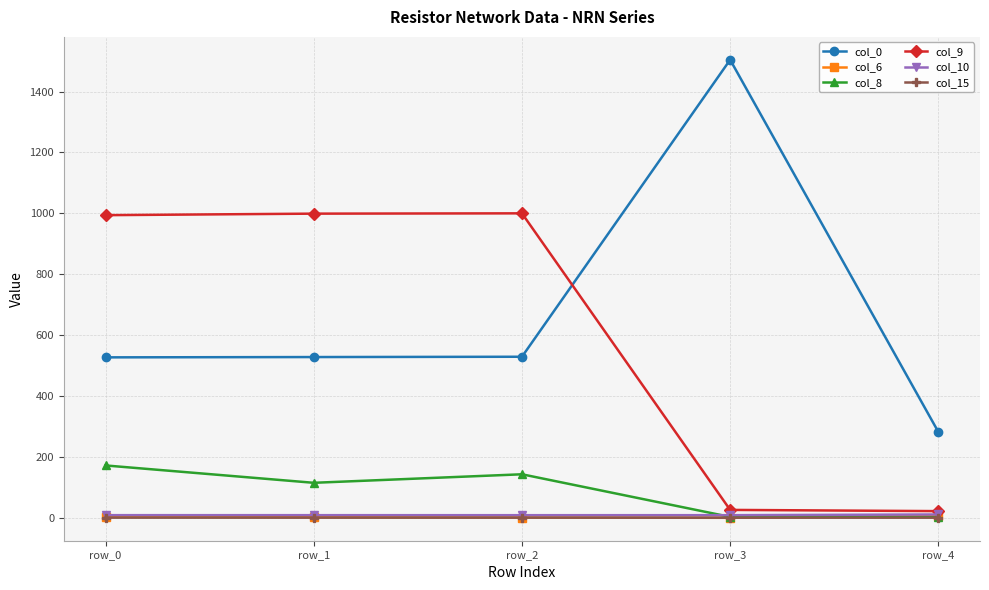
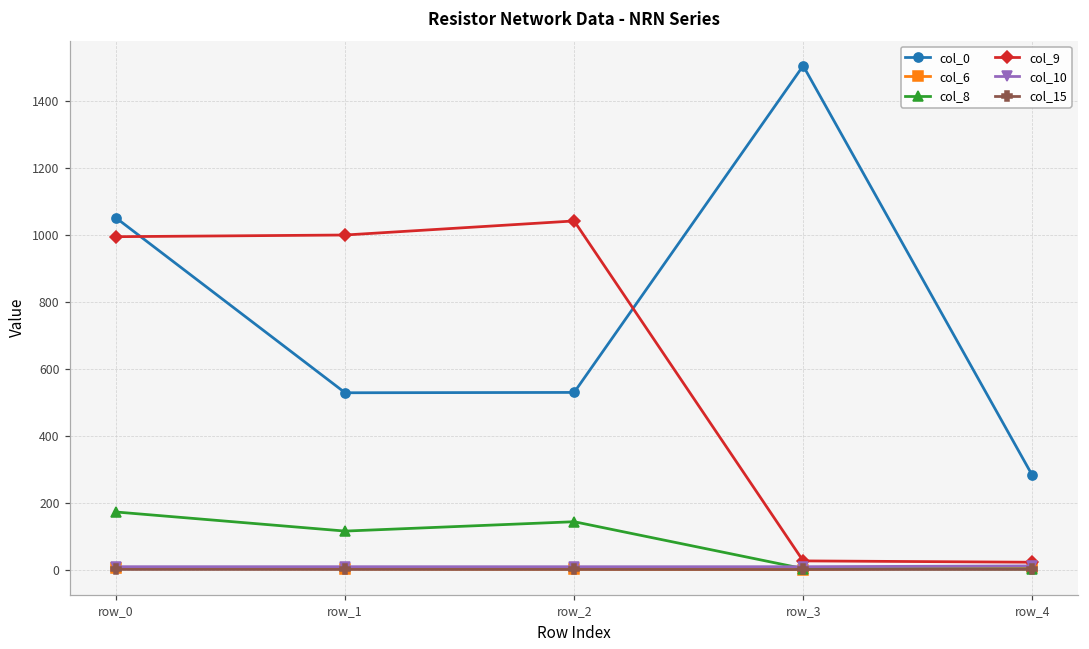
col_0, row_0: 530 -> 1050
col_9, row_2: 1000 -> 1040
